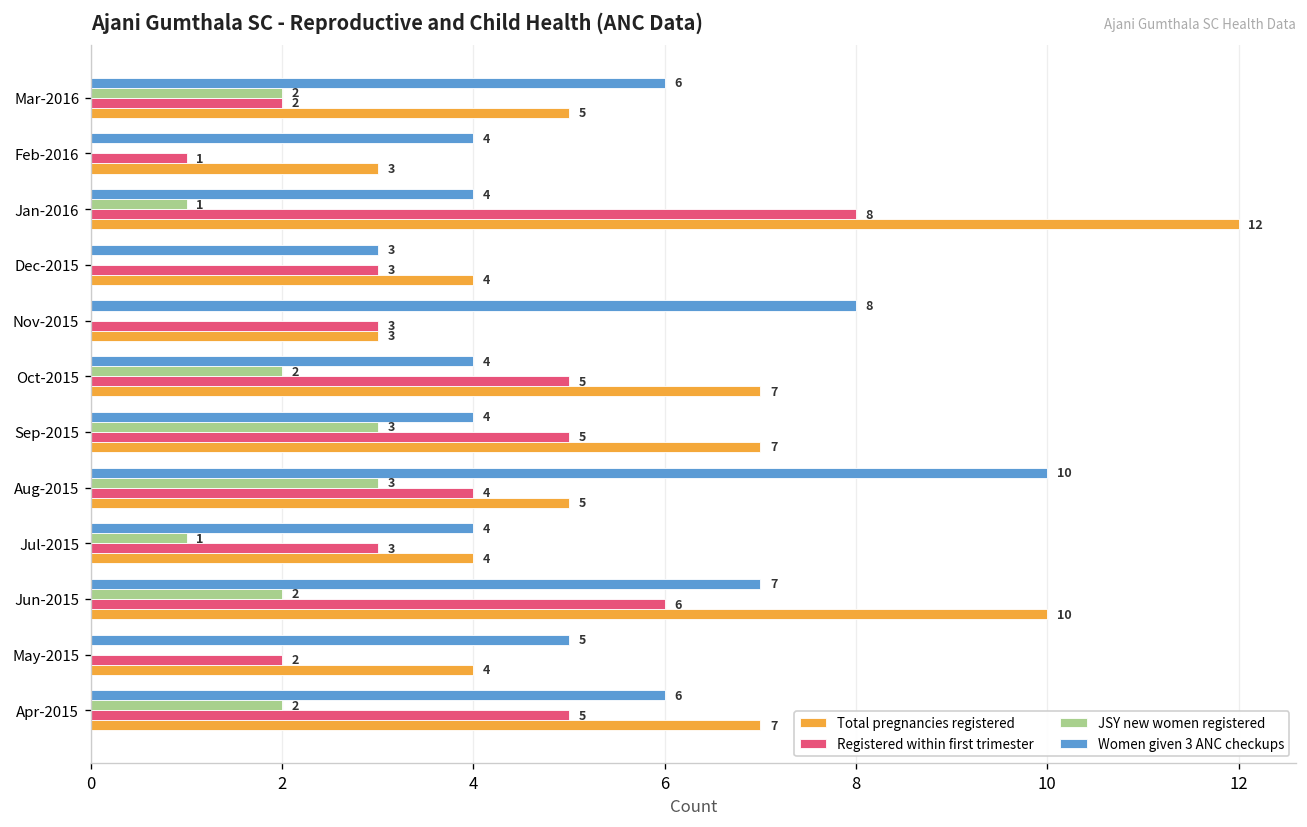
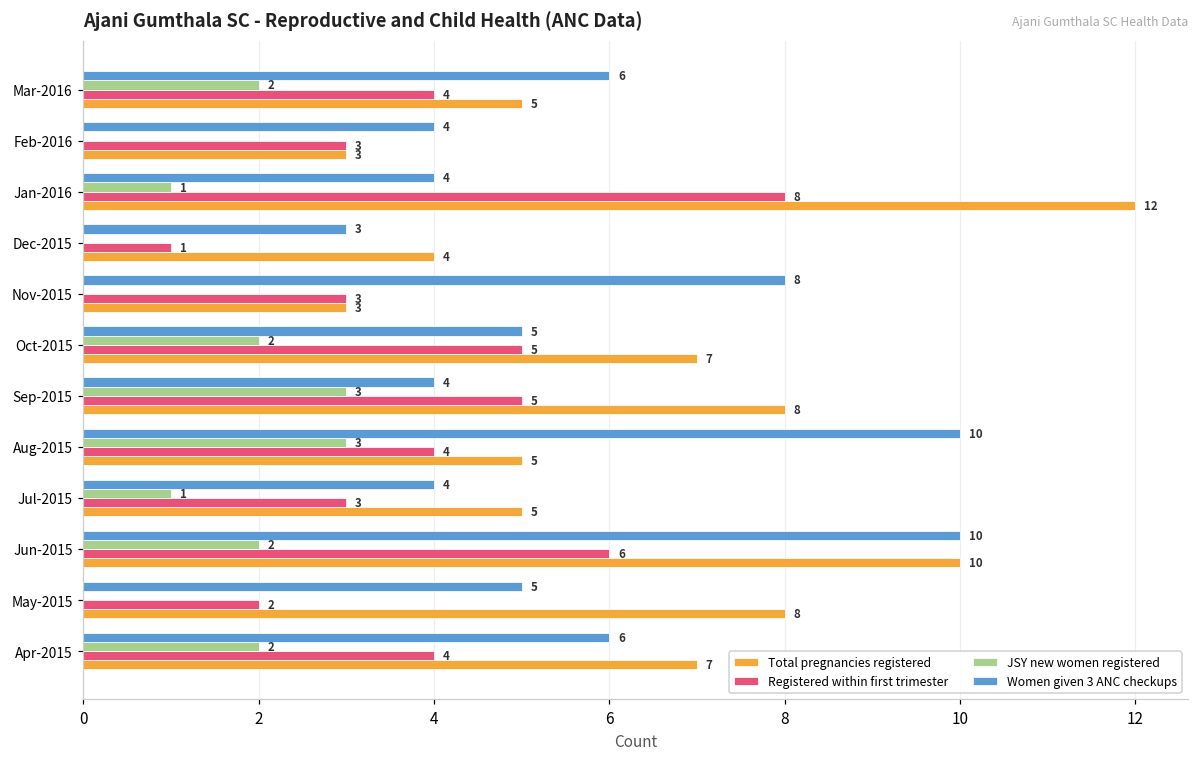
Registered within first trimester, Mar-2016: 2 -> 4
Registered within first trimester, Feb-2016: 1 -> 3
Registered within first trimester, Dec-2015: 3 -> 1
Women given 3 ANC checkups, Oct-2015: 4 -> 5
Total pregnancies registered, Sep-2015: 7 -> 8
Total pregnancies registered, Jul-2015: 4 -> 5
Women given 3 ANC checkups, Jun-2015: 7 -> 10
Total pregnancies registered, May-2015: 4 -> 8
Registered within first trimester, Apr-2015: 5 -> 4
